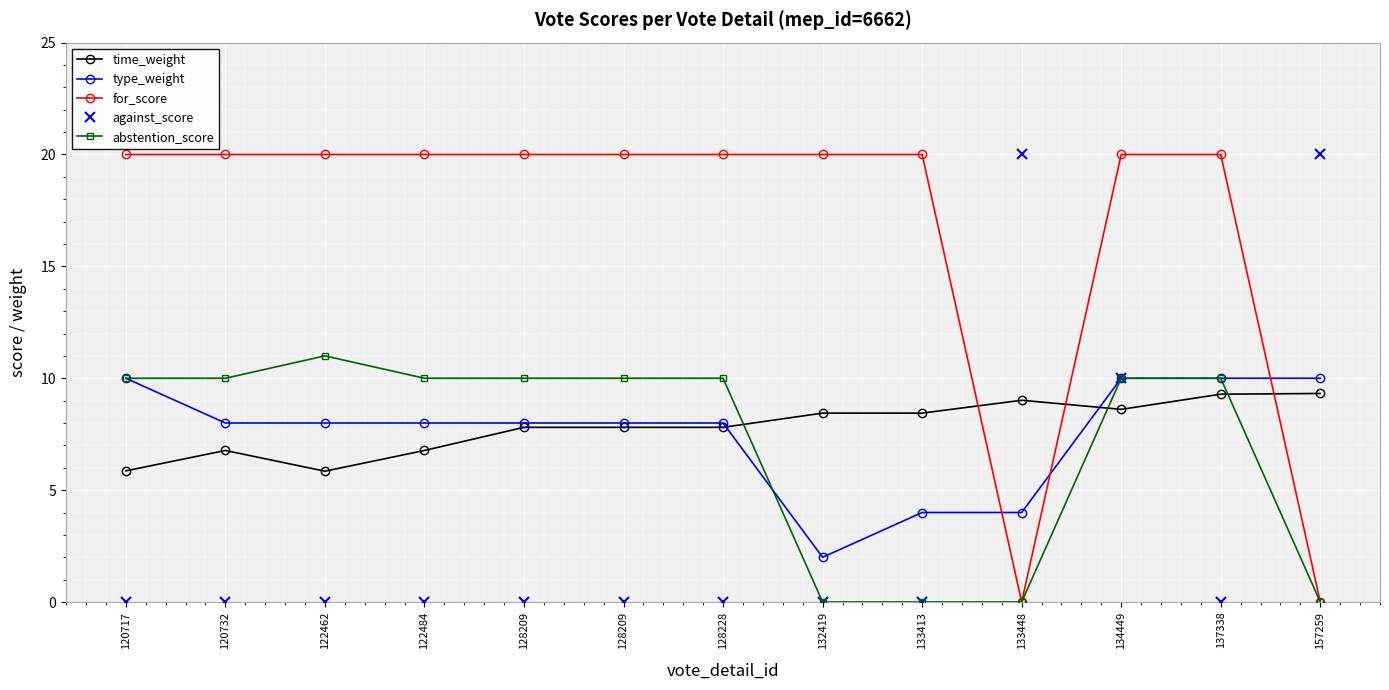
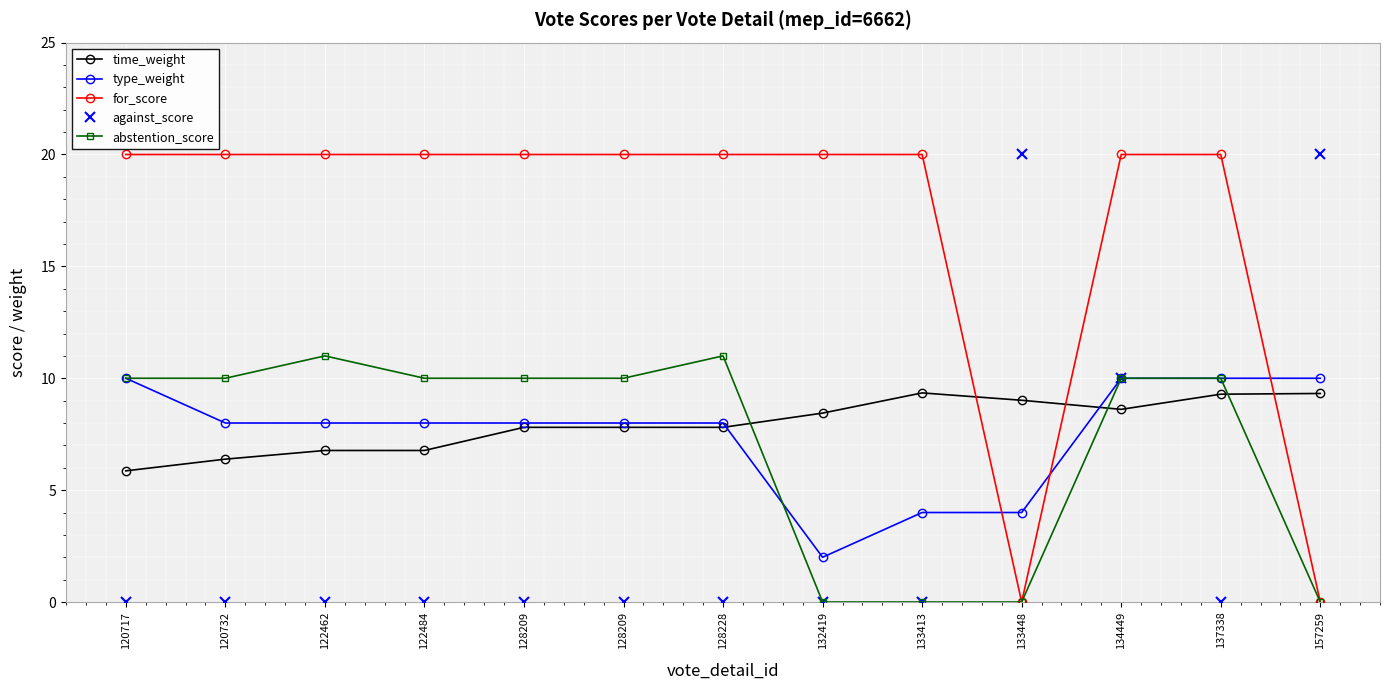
time_weight, 120732: 6.8 -> 6.4
time_weight, 122462: 5.8 -> 6.8
abstention_score, 128228: 10 -> 11
time_weight, 133413: 8.4 -> 9.3
